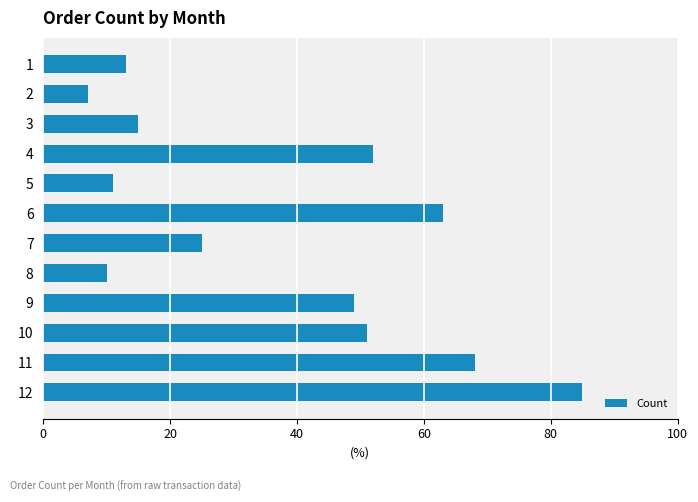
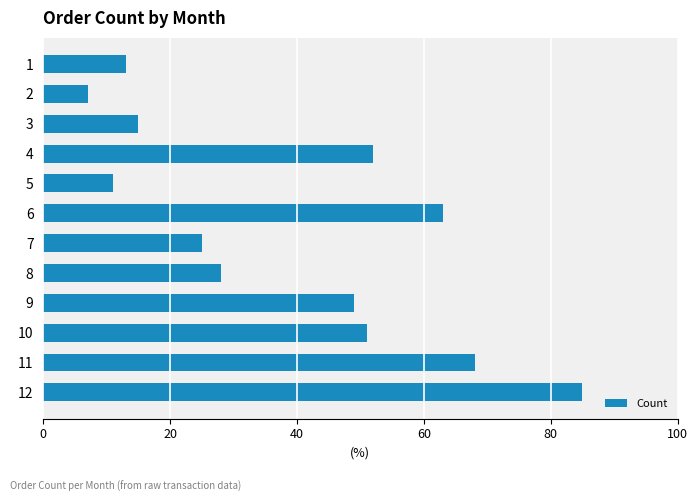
8: 10 -> 28
